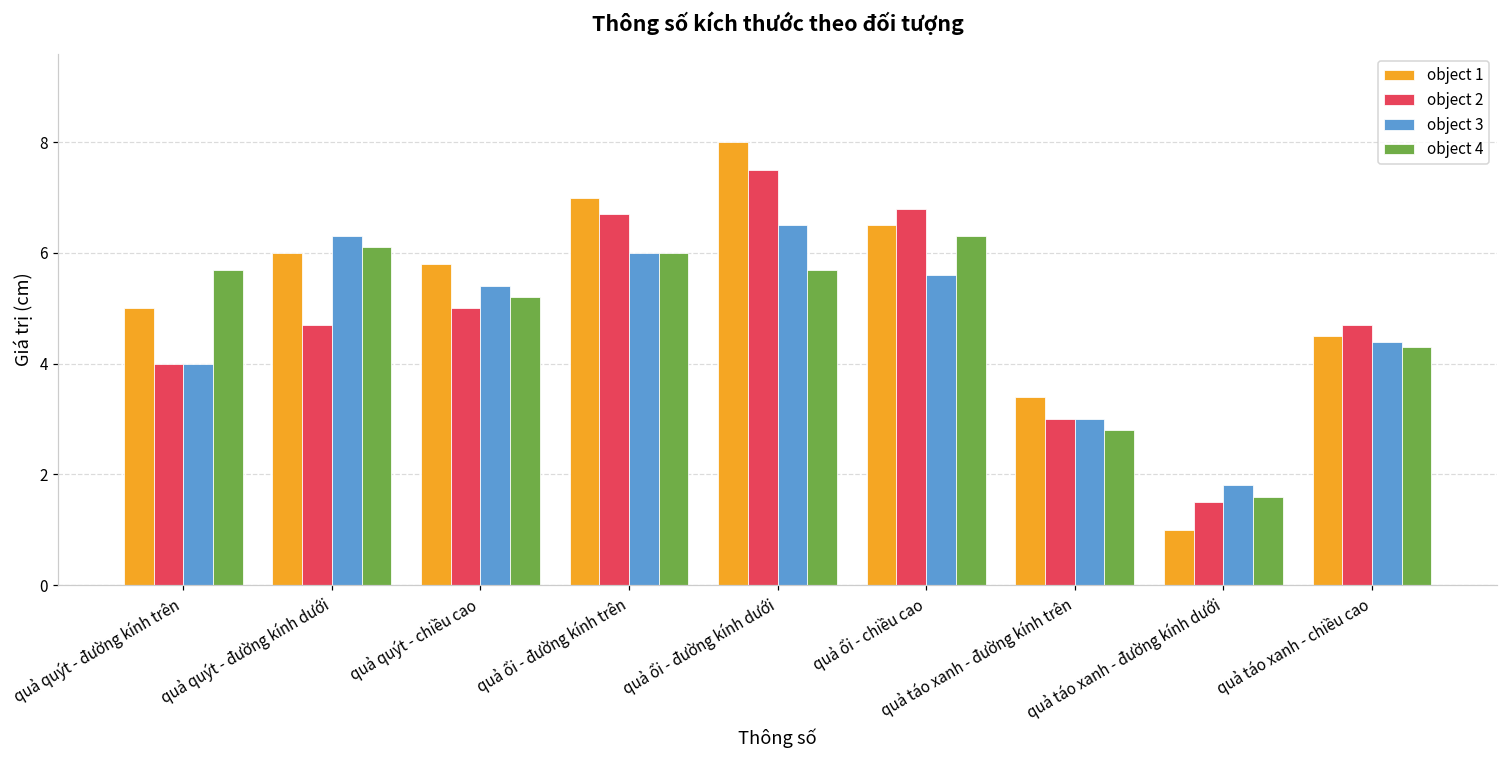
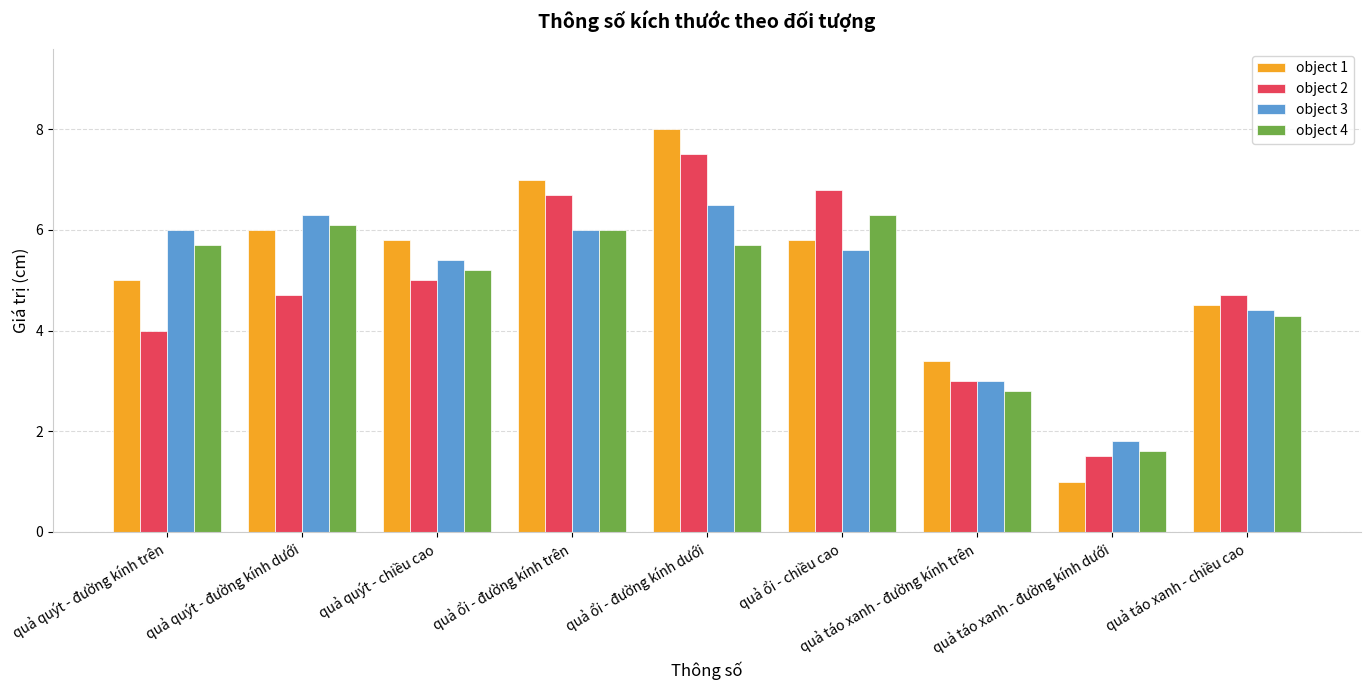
object 3, quả quýt - đường kính trên: 4 -> 6
object 1, quả ổi - chiều cao: 6.5 -> 5.8
